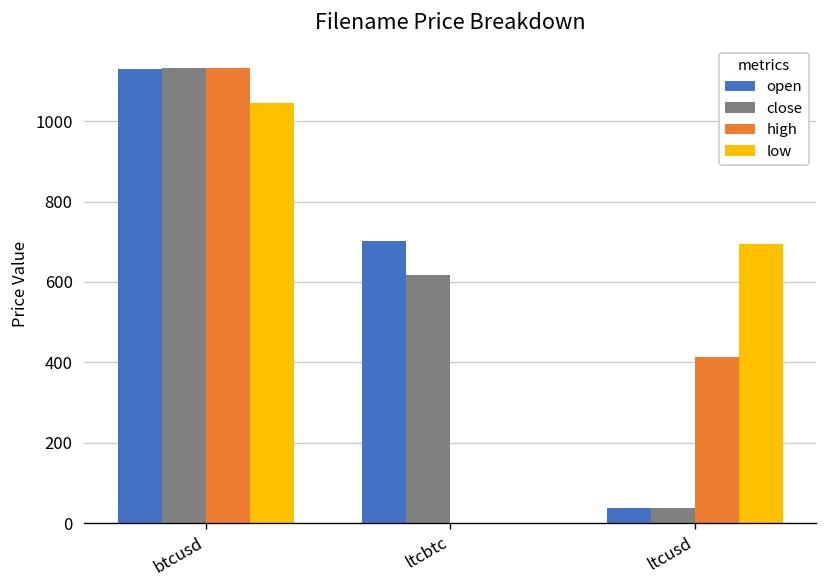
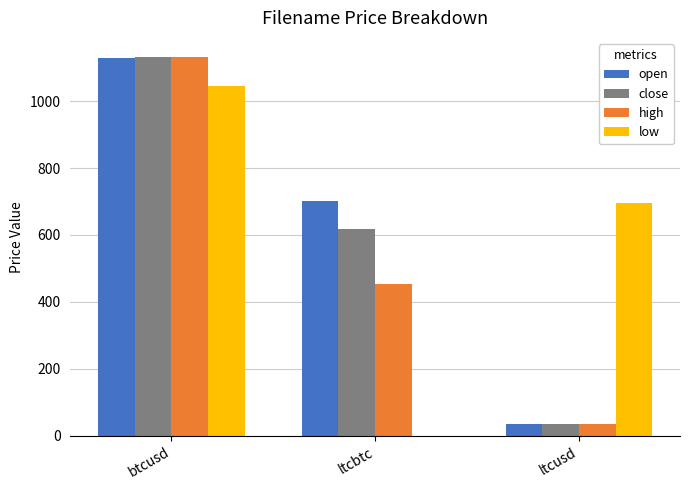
high, ltcbtc: 0 -> 450
high, ltcusd: 410 -> 40
